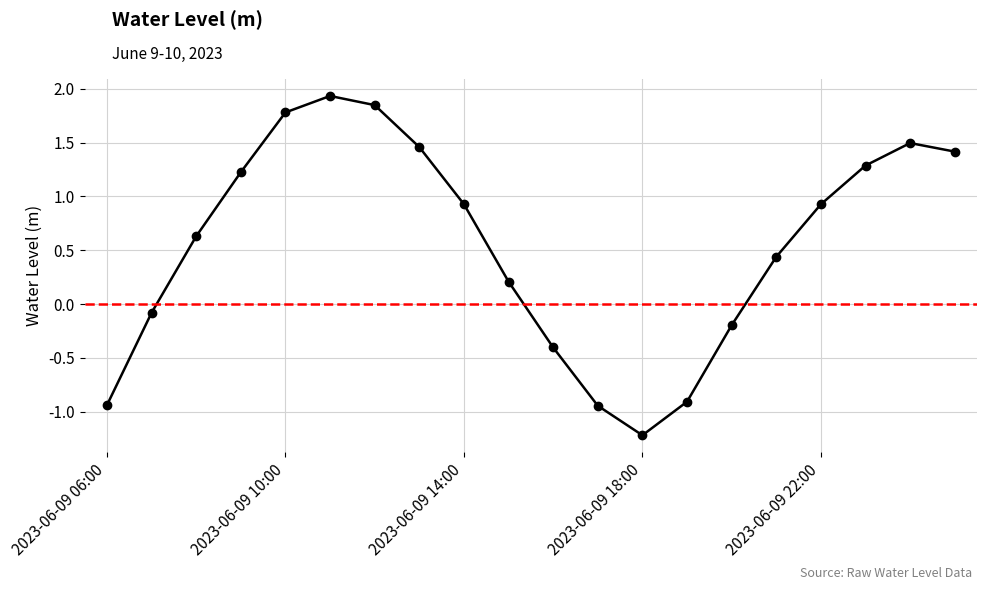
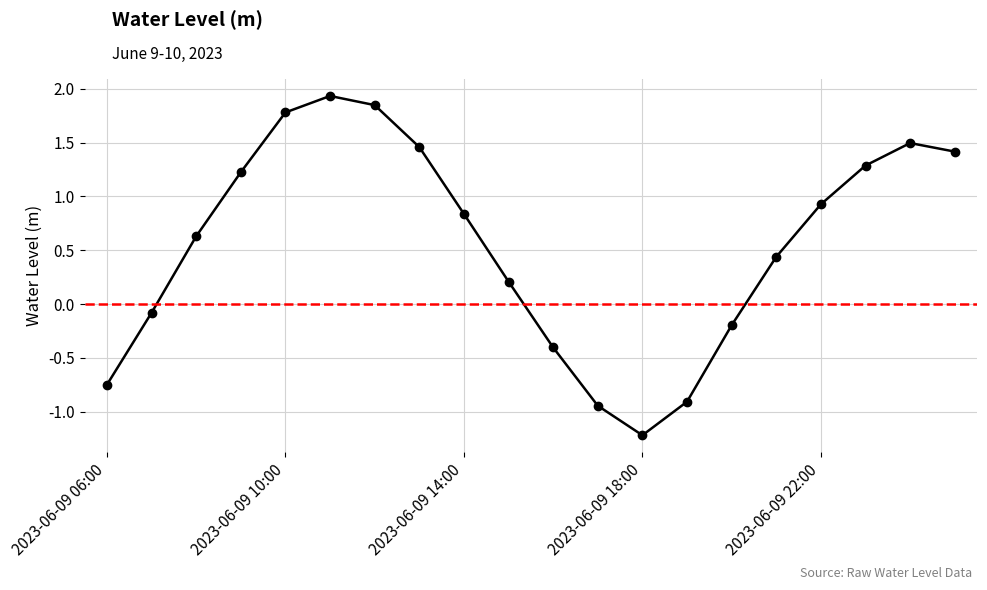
2023-06-09 06:00: -0.94 -> -0.75
2023-06-09 14:00: 0.93 -> 0.84
